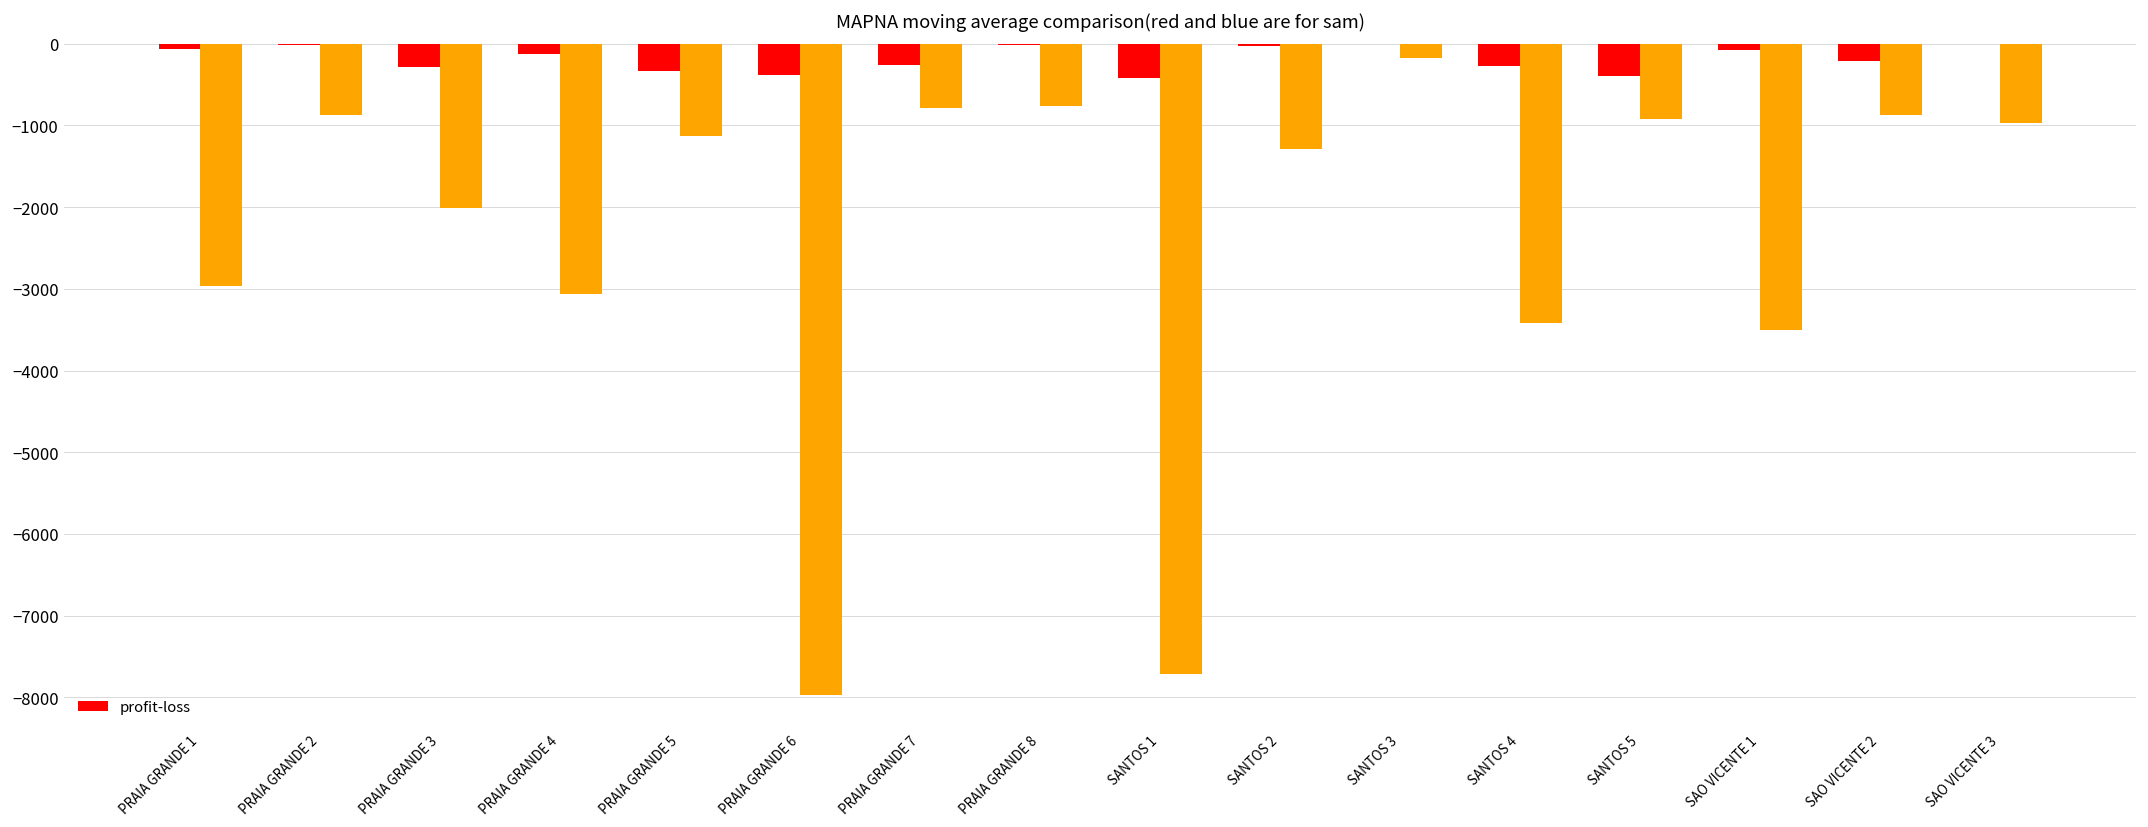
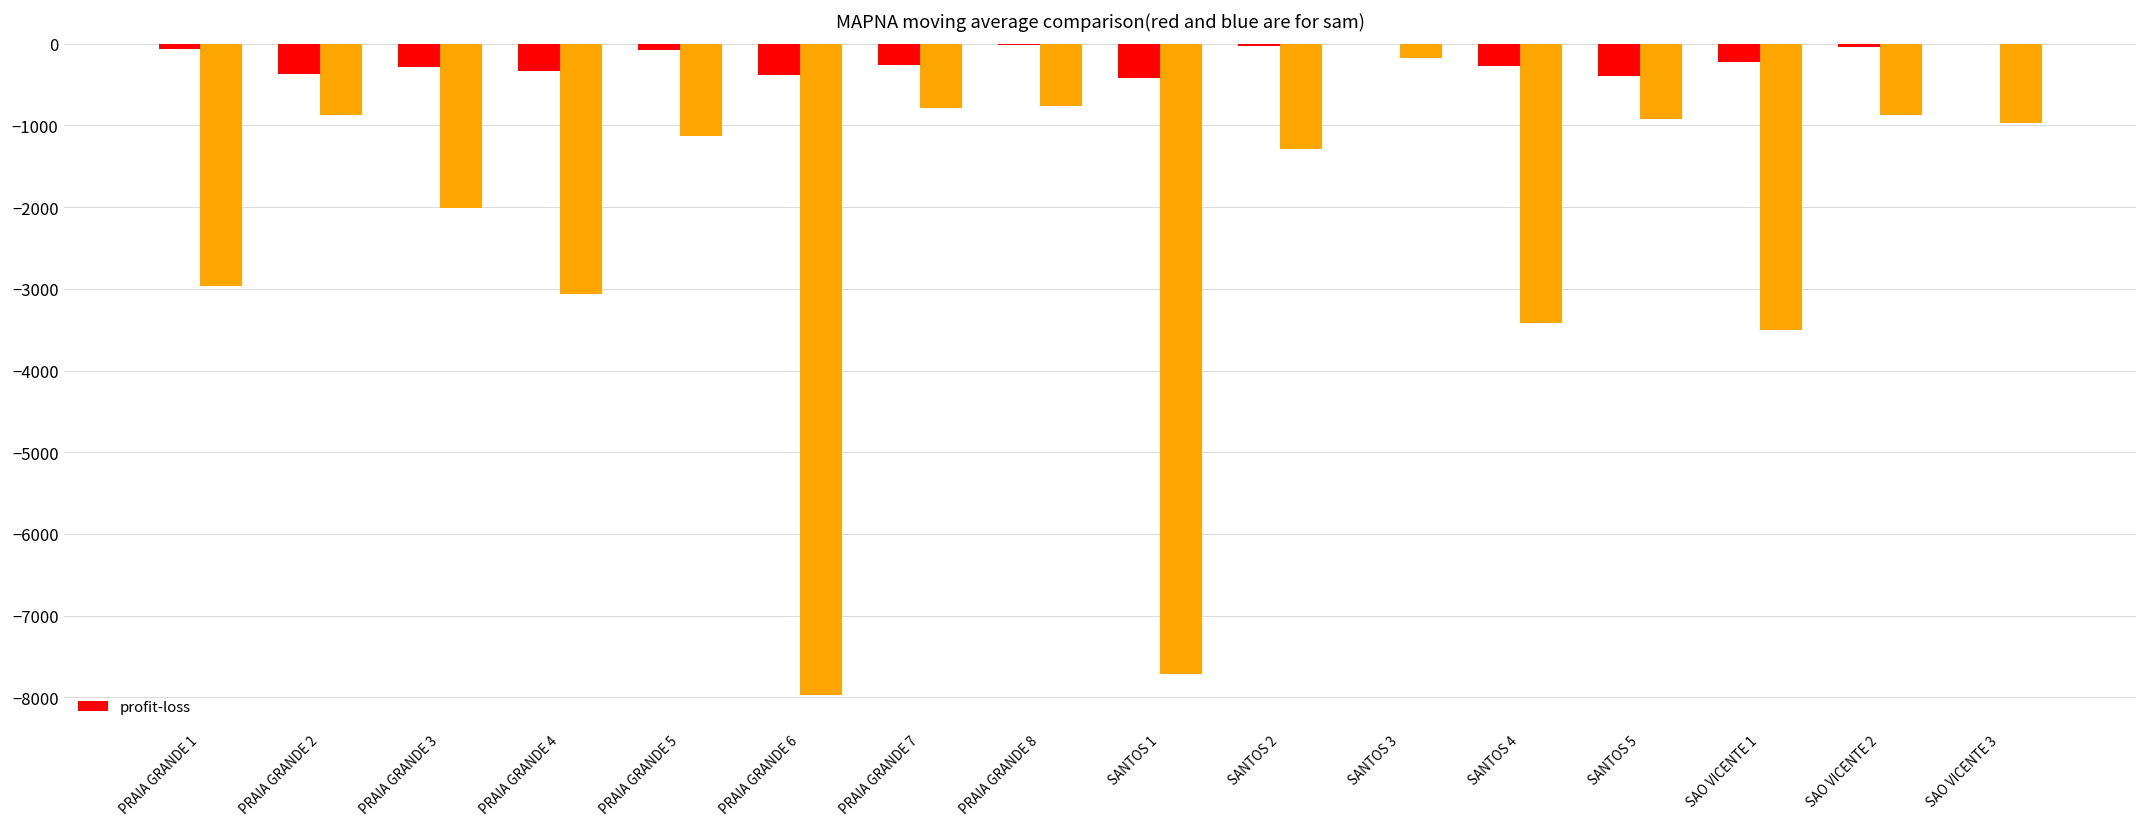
profit-loss, PRAIA GRANDE 2: 0 -> -400
profit-loss, PRAIA GRANDE 4: -100 -> -300
profit-loss, PRAIA GRANDE 5: -300 -> -100
profit-loss, SAO VICENTE 1: -100 -> -200
profit-loss, SAO VICENTE 2: -200 -> 0
